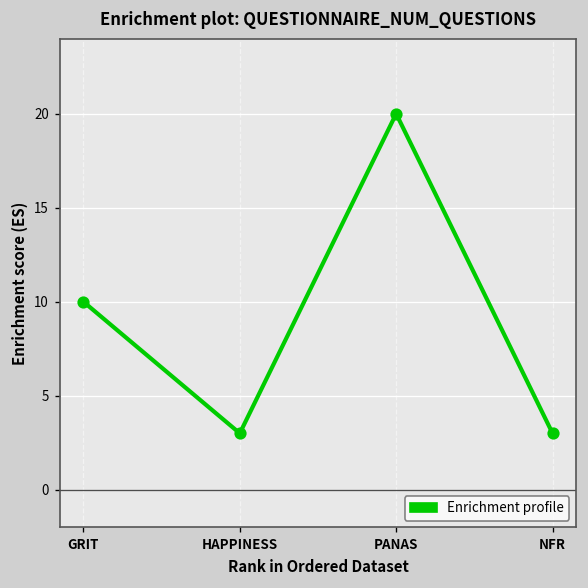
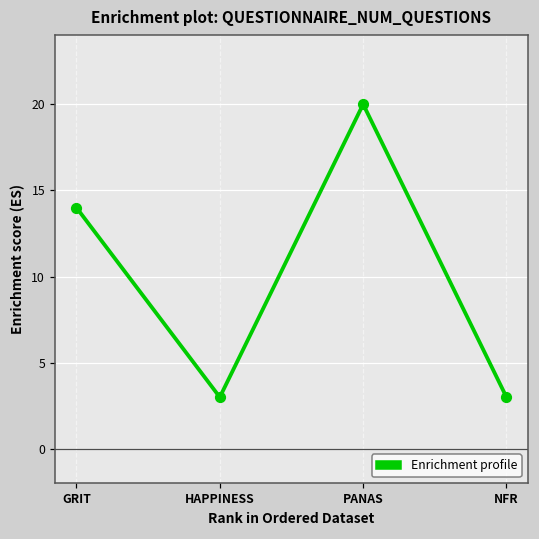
GRIT: 10 -> 14
